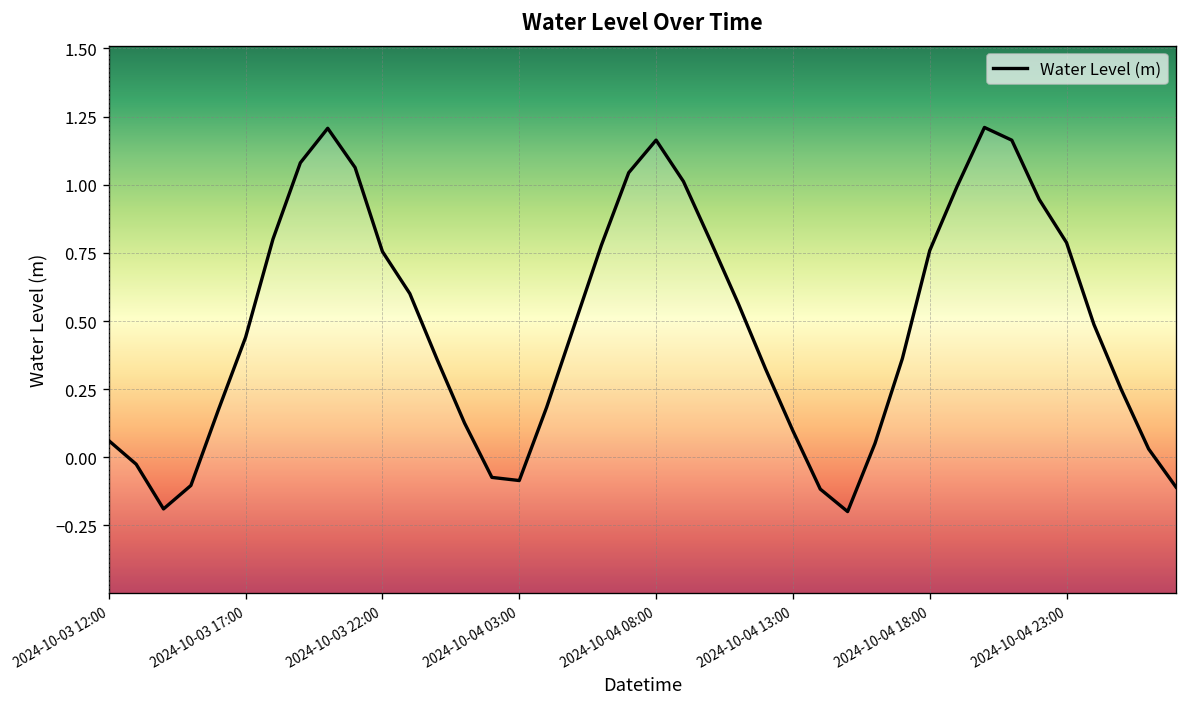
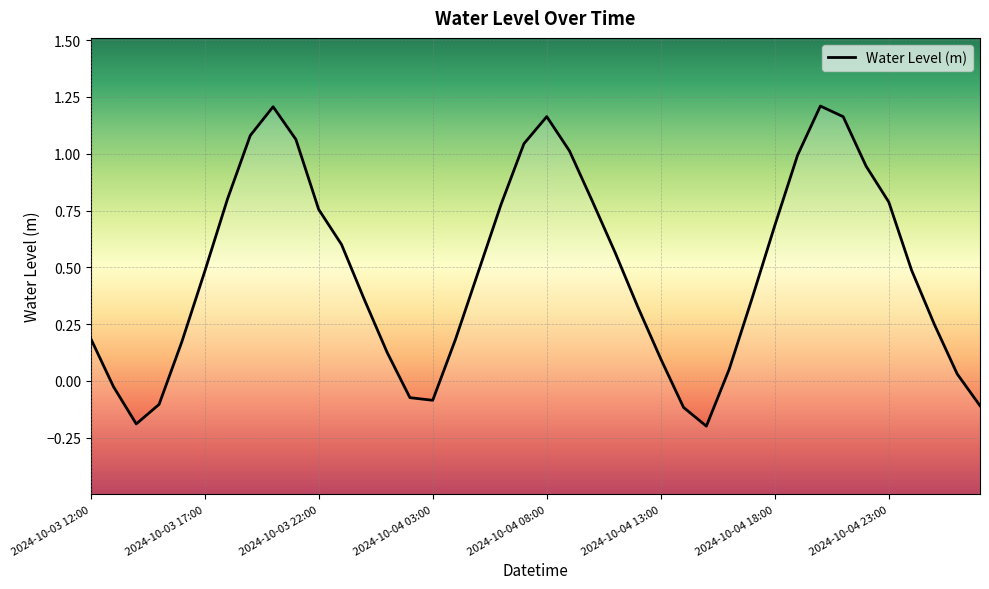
2024-10-03 12:00: 0.06 -> 0.19
2024-10-03 17:00: 0.44 -> 0.48
2024-10-04 18:00: 0.76 -> 0.68
